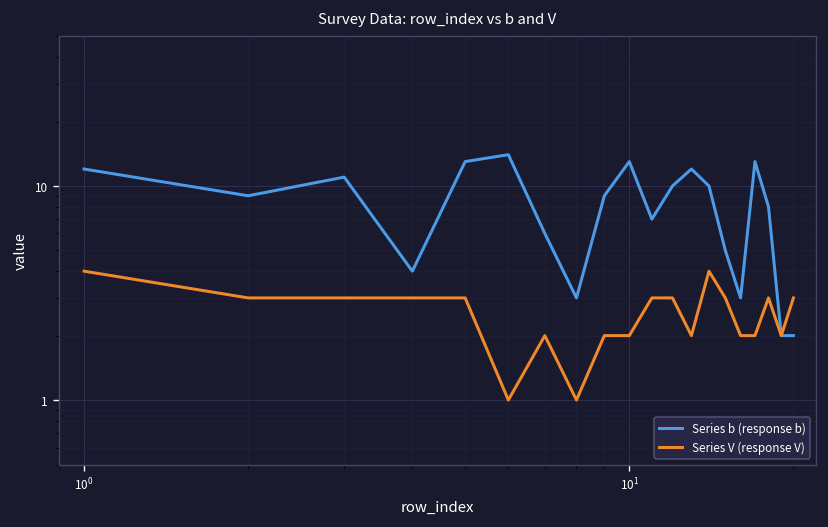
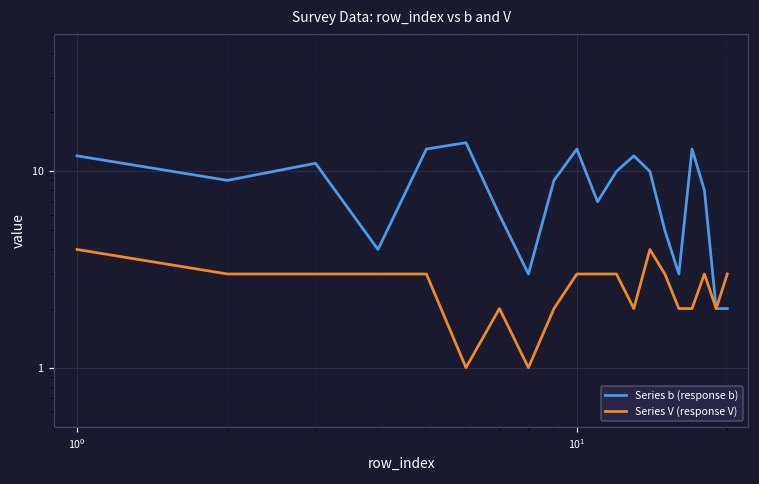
Series V (response V), 10^1: 2 -> 3
